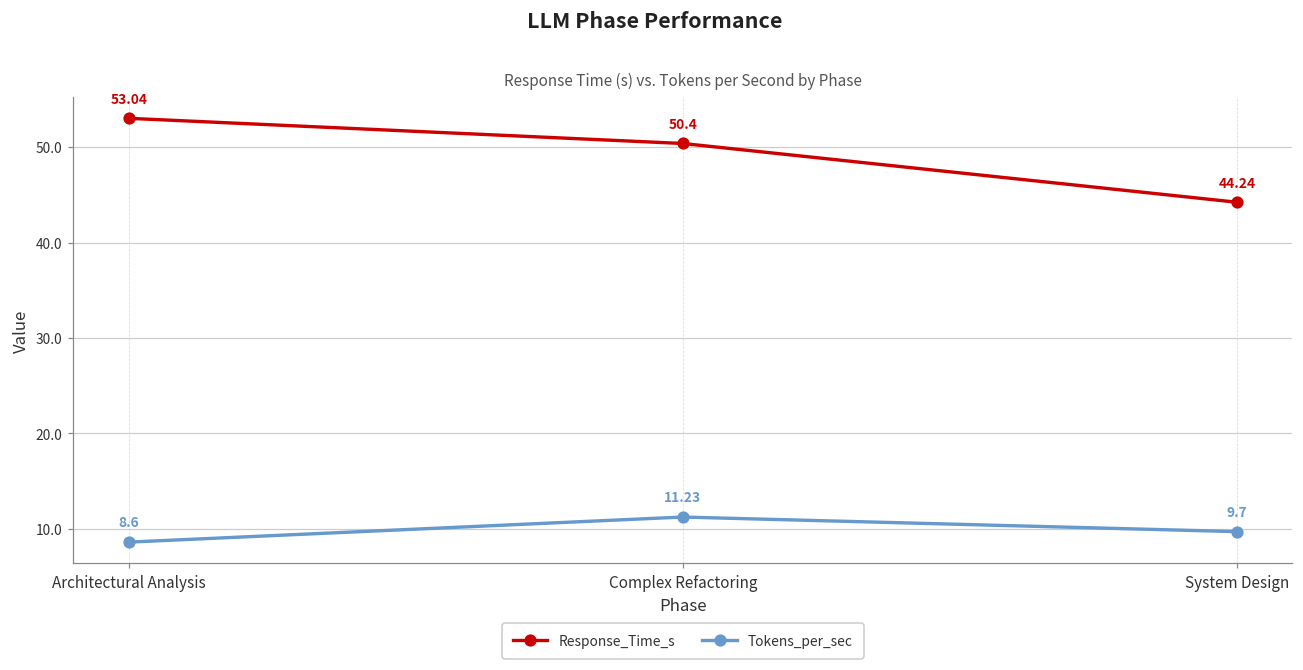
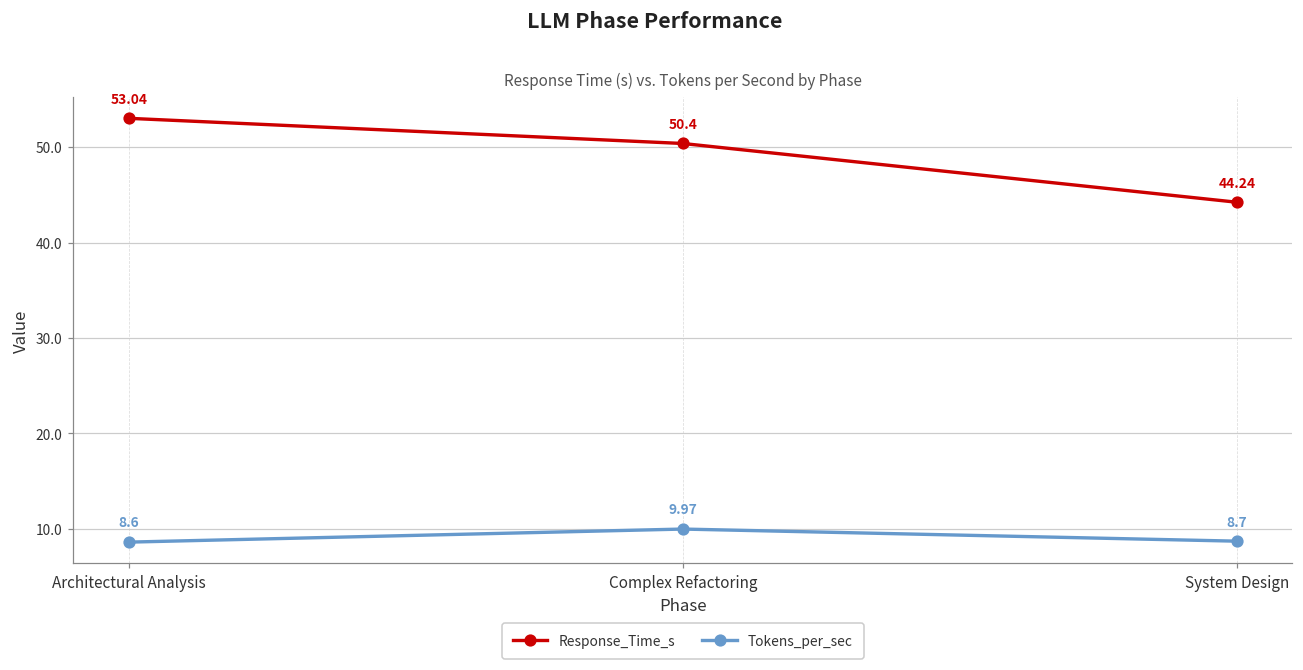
Tokens_per_sec, Complex Refactoring: 11.23 -> 9.97
Tokens_per_sec, System Design: 9.7 -> 8.7
